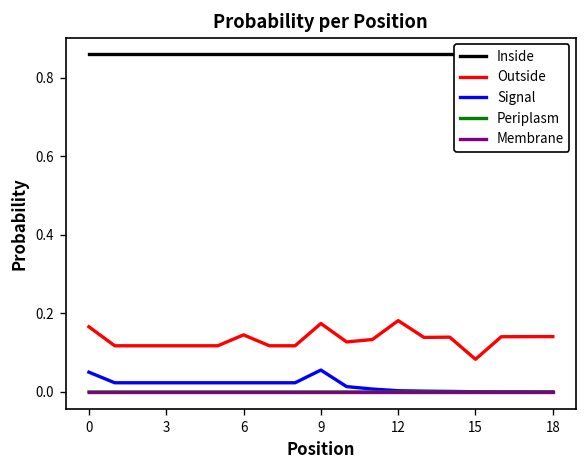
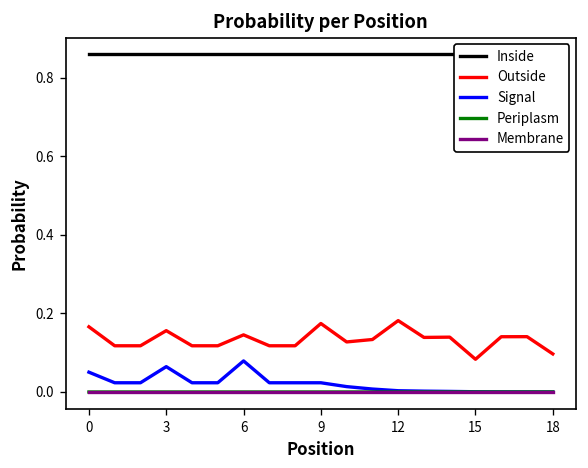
Outside, 3: 0.12 -> 0.16
Signal, 3: 0.02 -> 0.06
Signal, 6: 0.02 -> 0.08
Signal, 9: 0.06 -> 0.02
Outside, 18: 0.14 -> 0.10
